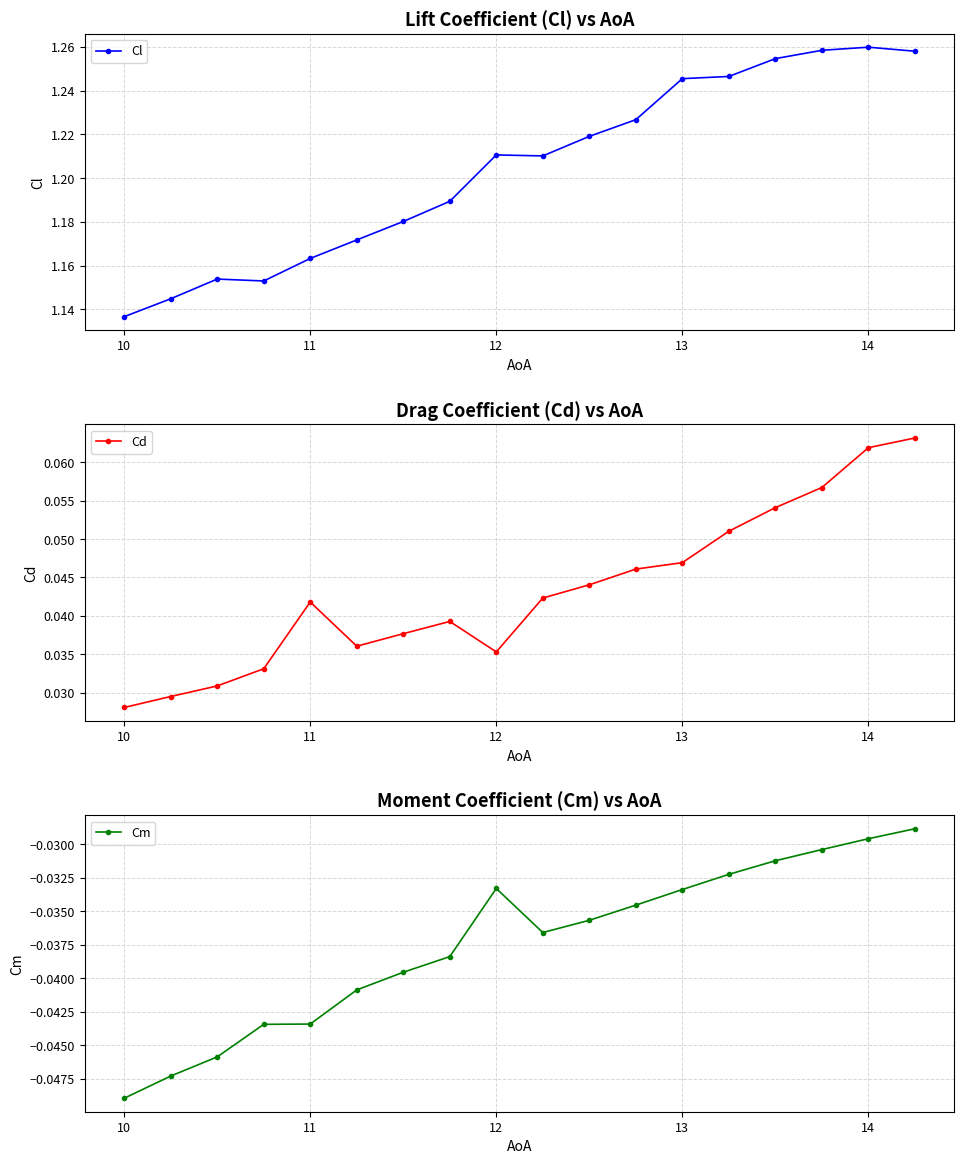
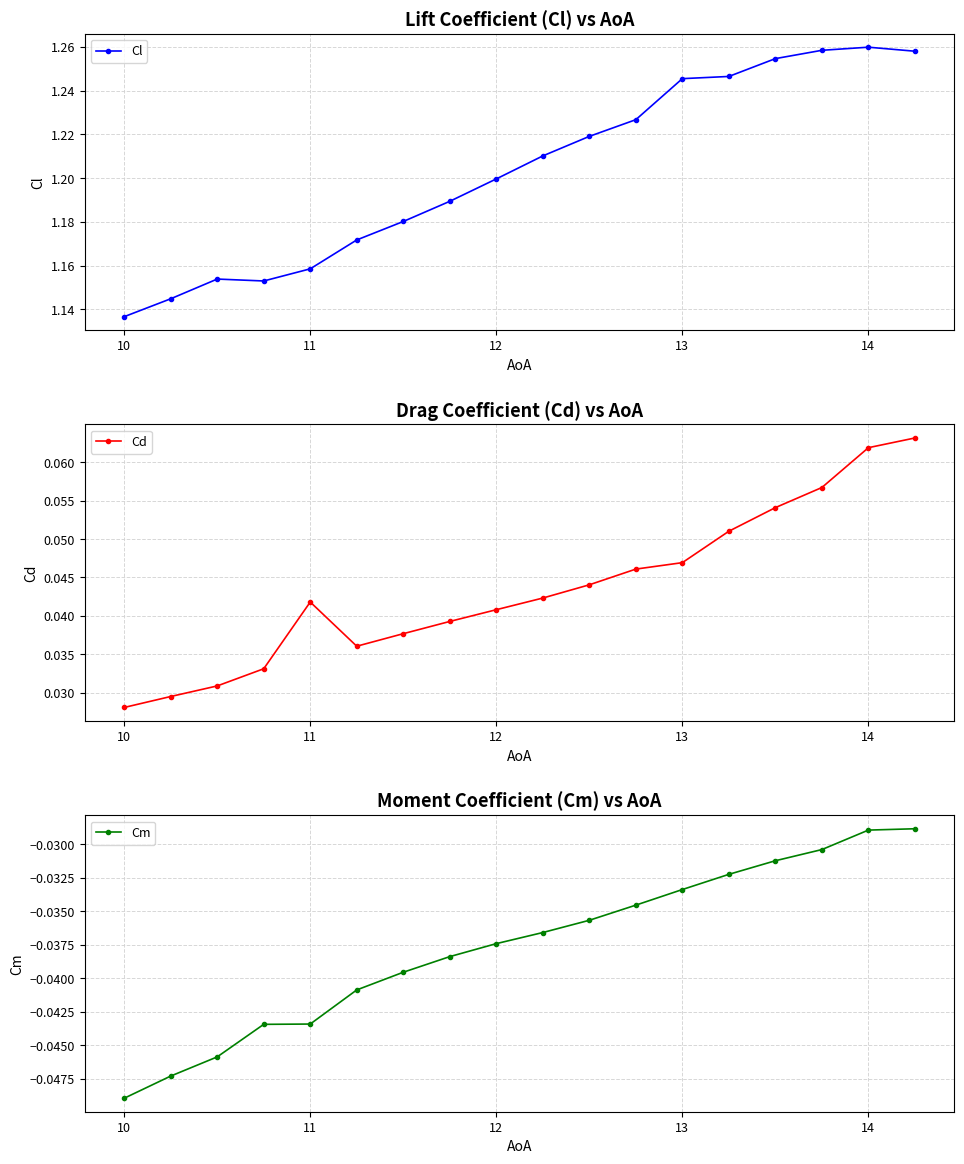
Lift Coefficient (Cl) vs AoA, 11: 1.163 -> 1.159
Lift Coefficient (Cl) vs AoA, 12: 1.211 -> 1.200
Drag Coefficient (Cd) vs AoA, 12: 0.035 -> 0.041
Moment Coefficient (Cm) vs AoA, 12: -0.0333 -> -0.0374
Moment Coefficient (Cm) vs AoA, 14: -0.0296 -> -0.0289
